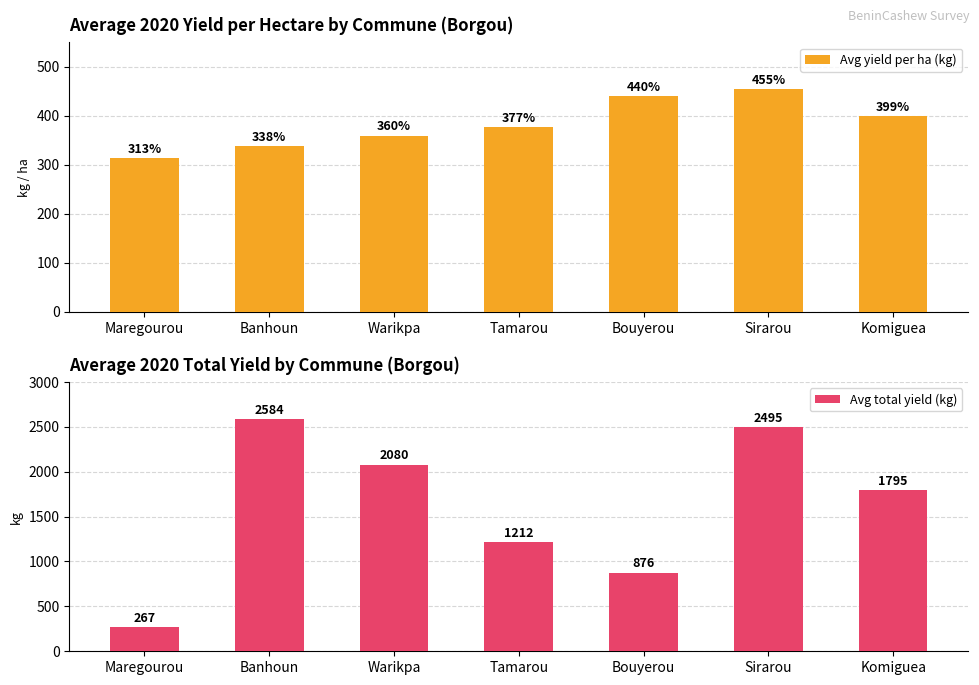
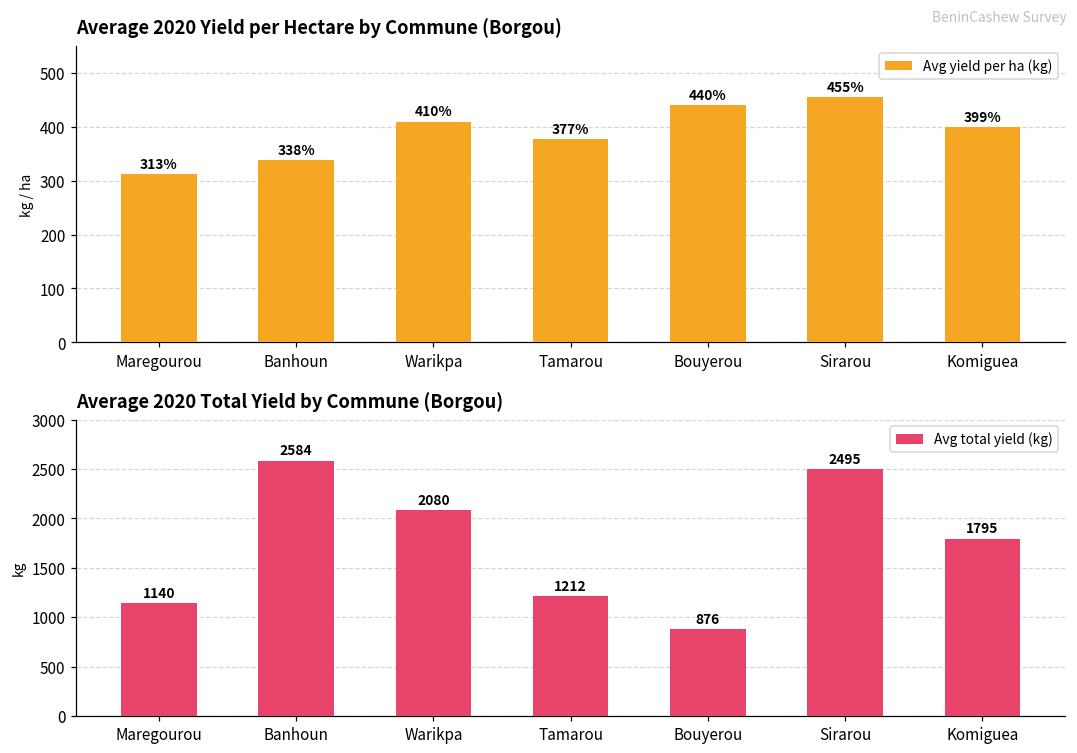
Average 2020 Yield per Hectare by Commune (Borgou), Warikpa: 360% -> 410%
Average 2020 Total Yield by Commune (Borgou), Maregourou: 267 -> 1140
